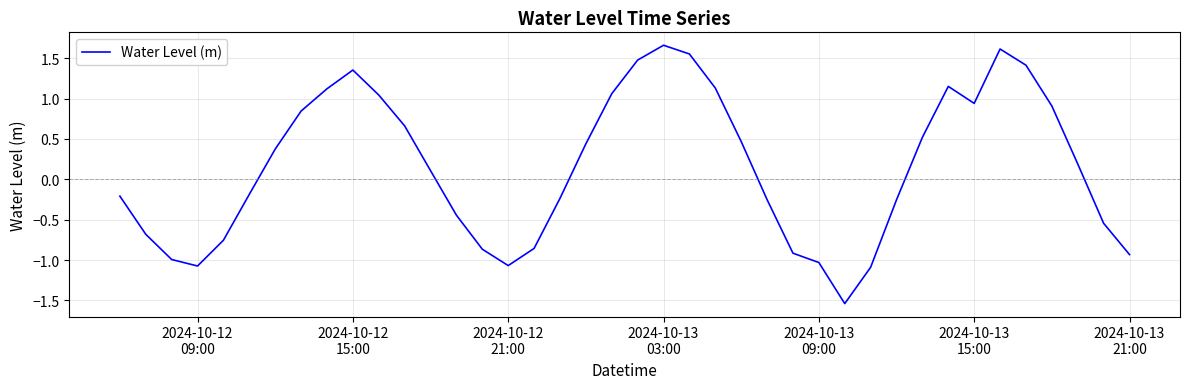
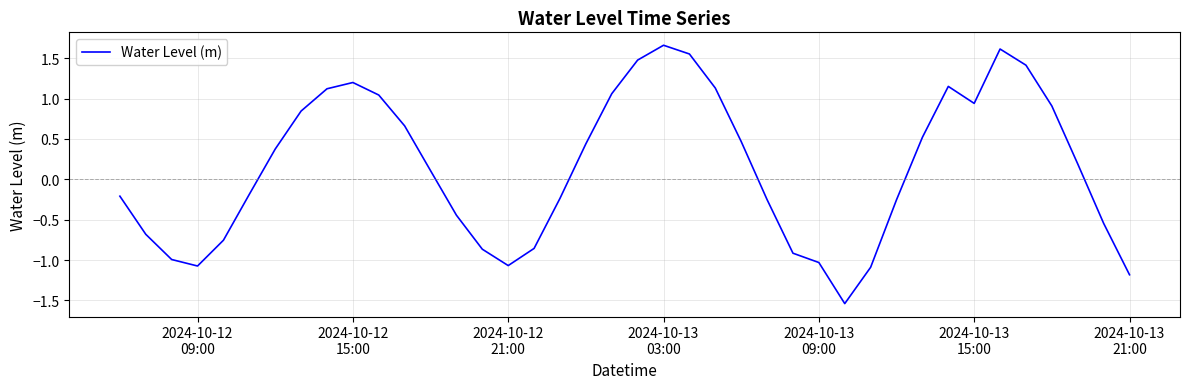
2024-10-12 15:00: 1.4 -> 1.2
2024-10-13 21:00: -0.9 -> -1.2
